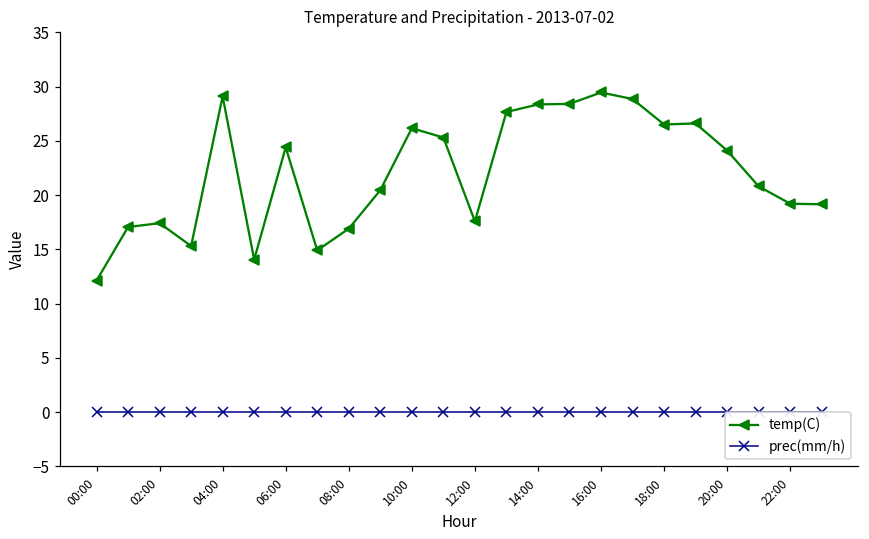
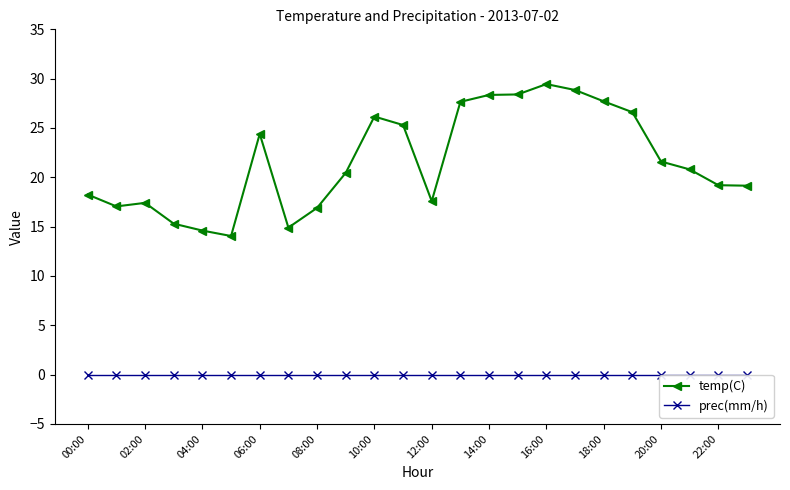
temp(C), 00:00: 12 -> 18
temp(C), 04:00: 29 -> 15
temp(C), 18:00: 27 -> 28
temp(C), 20:00: 24 -> 22
